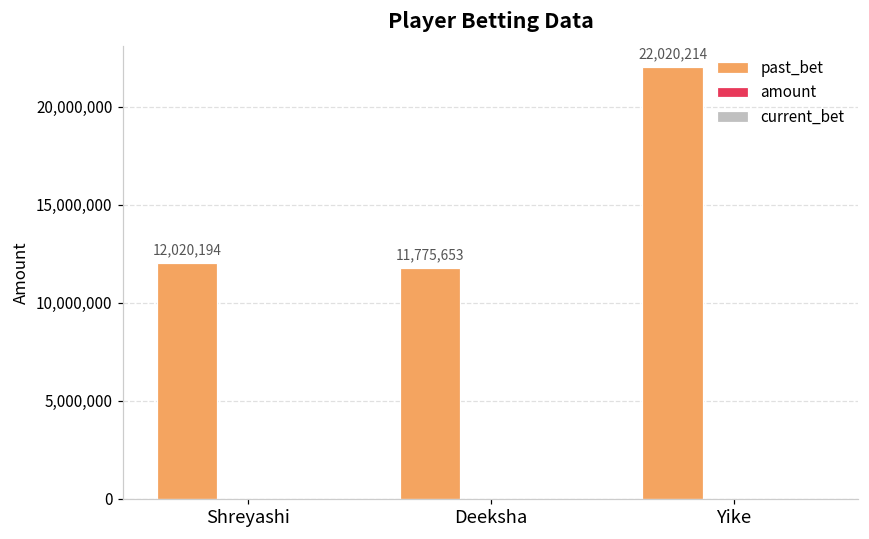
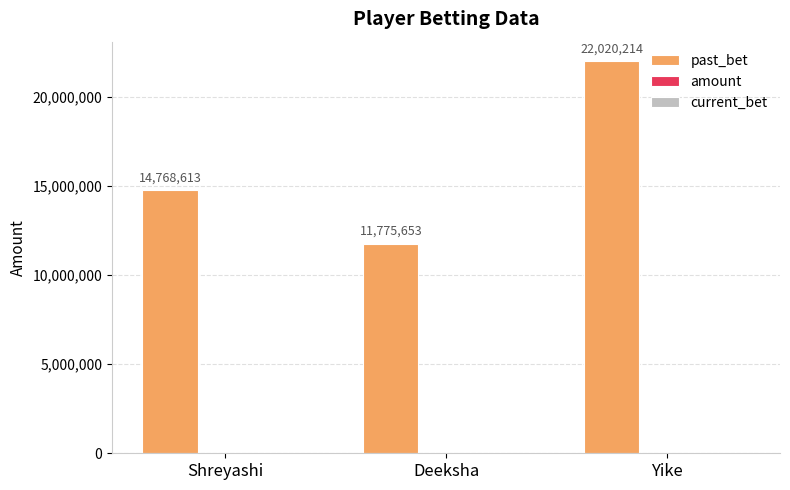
past_bet, Shreyashi: 12,020,194 -> 14,768,613
